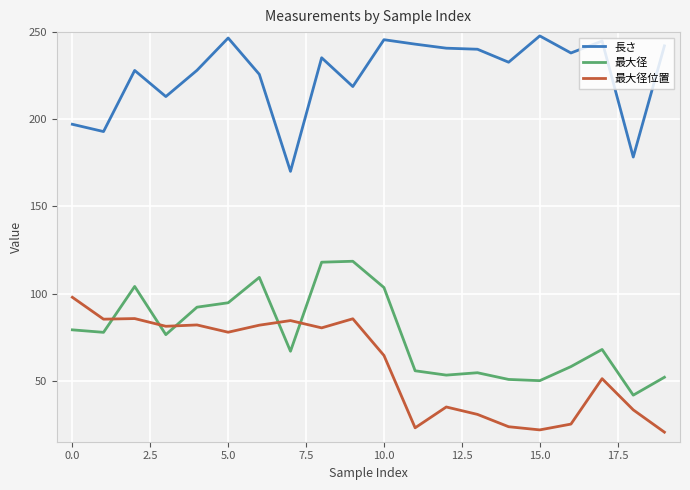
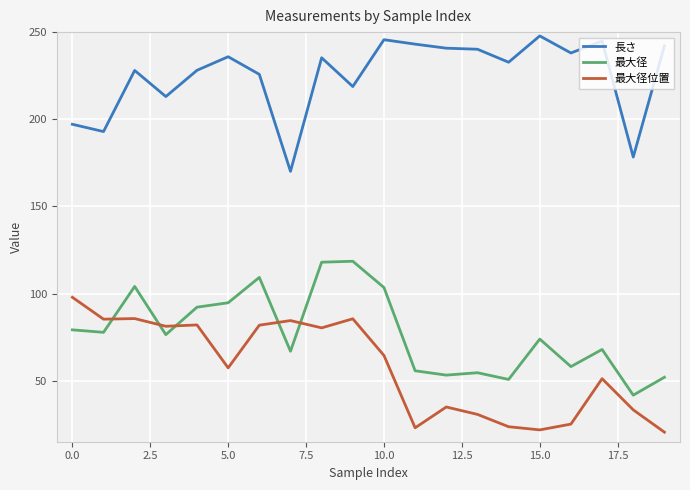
長さ, 5.0: 247 -> 236
最大径位置, 5.0: 78 -> 57
最大径, 15.0: 50 -> 74
